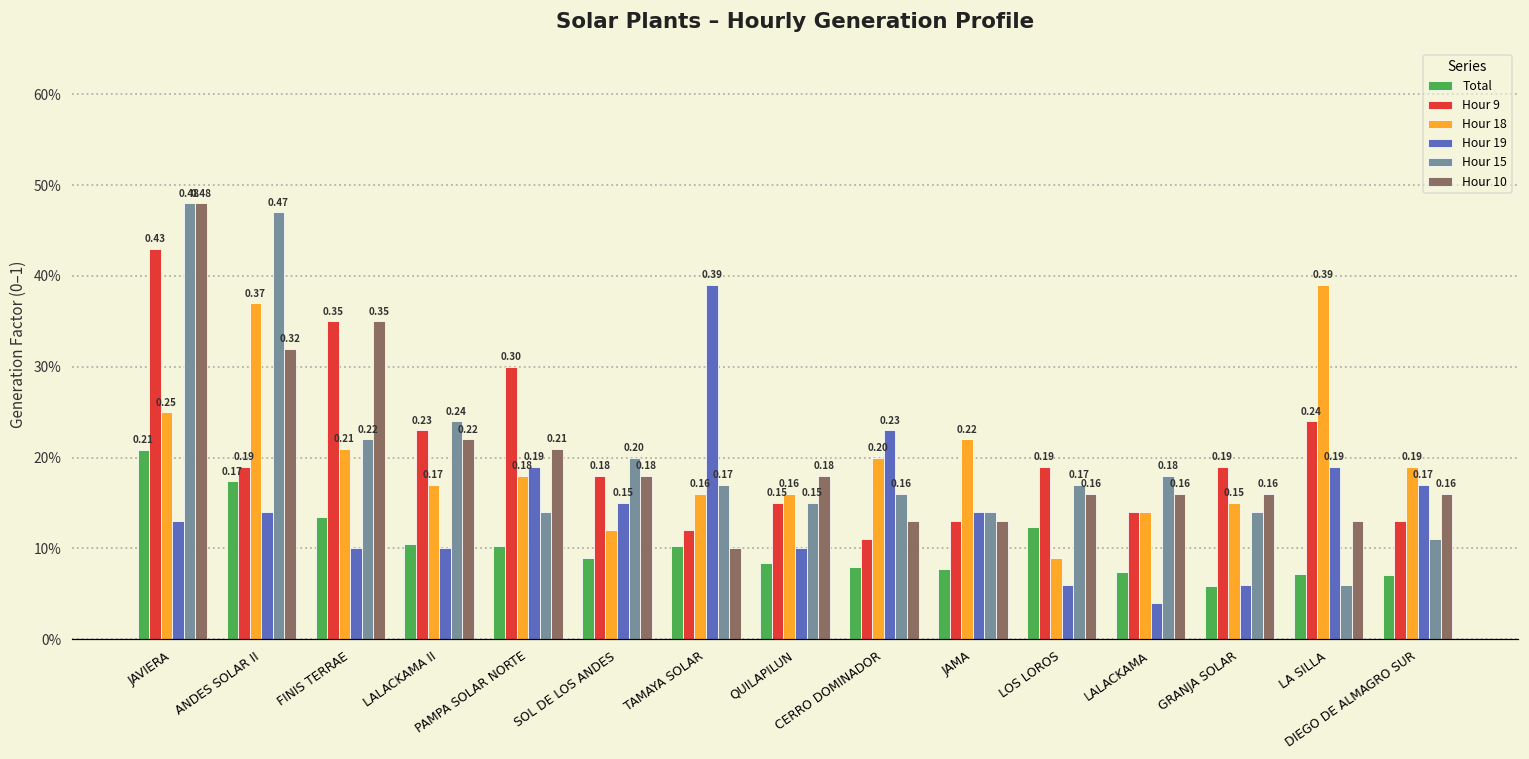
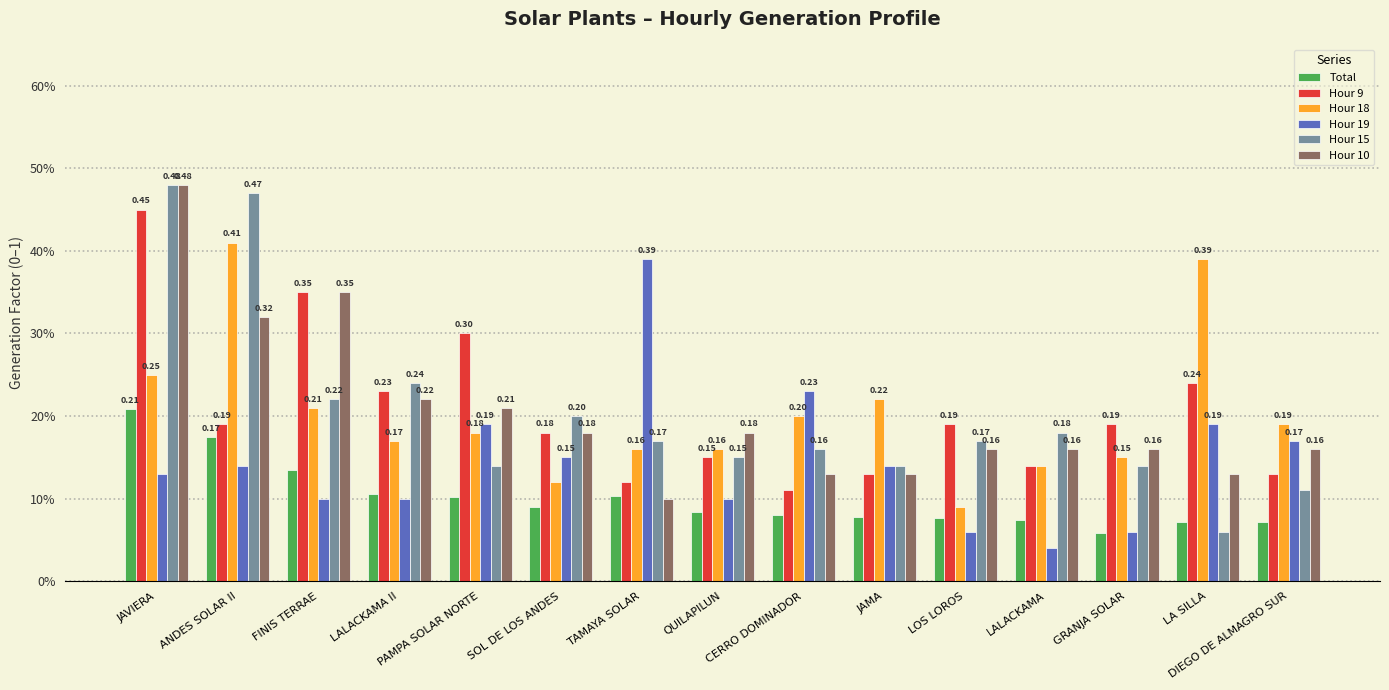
Hour 9, JAVIERA: 0.43 -> 0.45
Hour 18, ANDES SOLAR II: 0.37 -> 0.41
Total, LOS LOROS: 12% -> 8%
